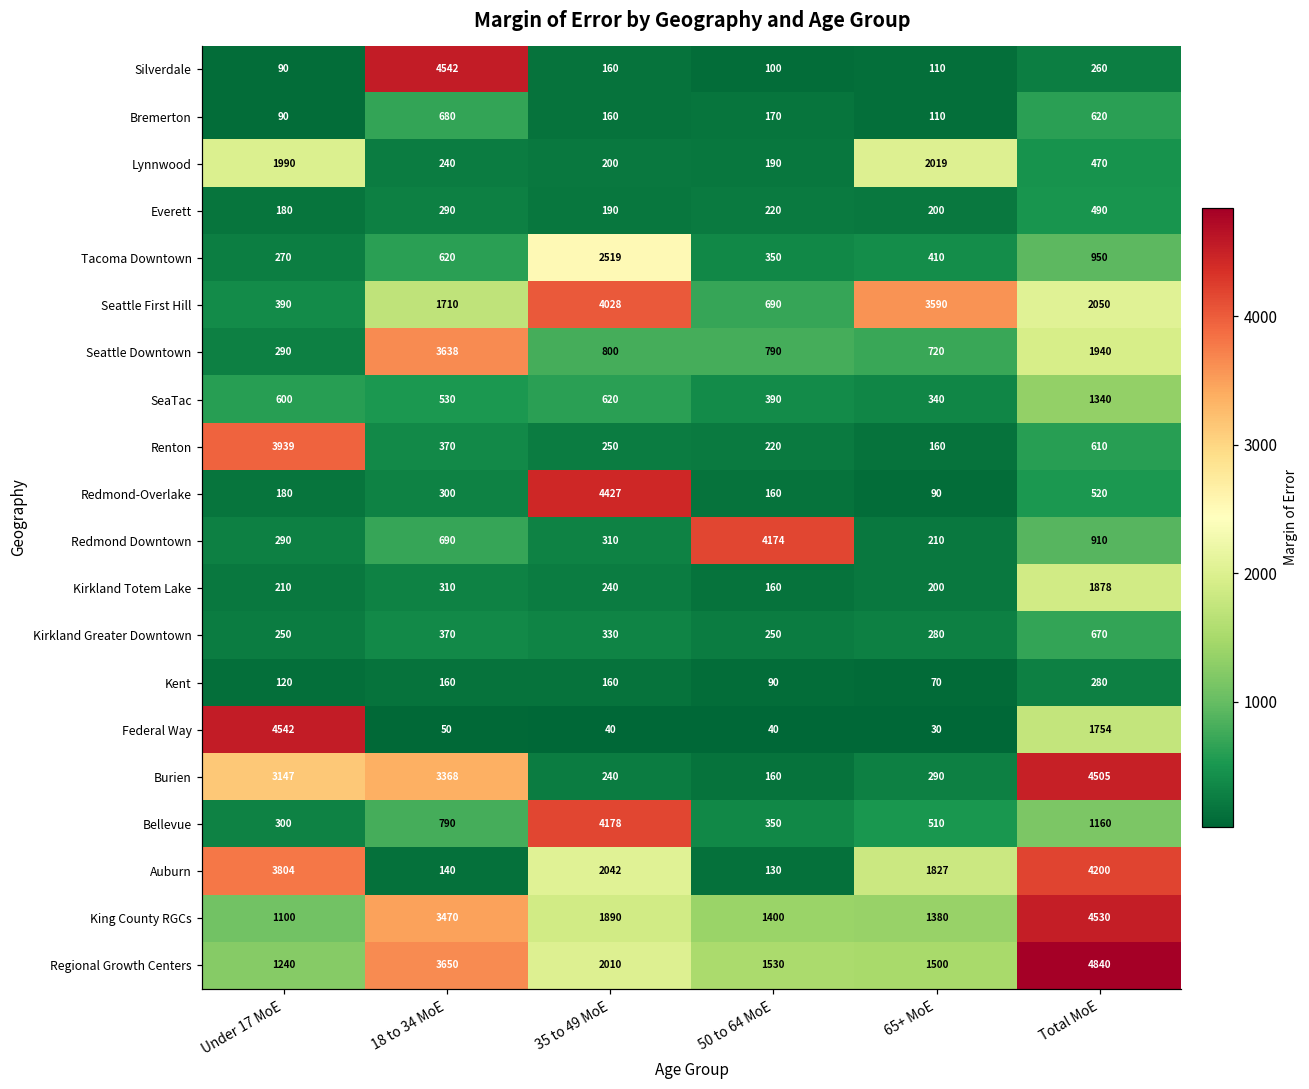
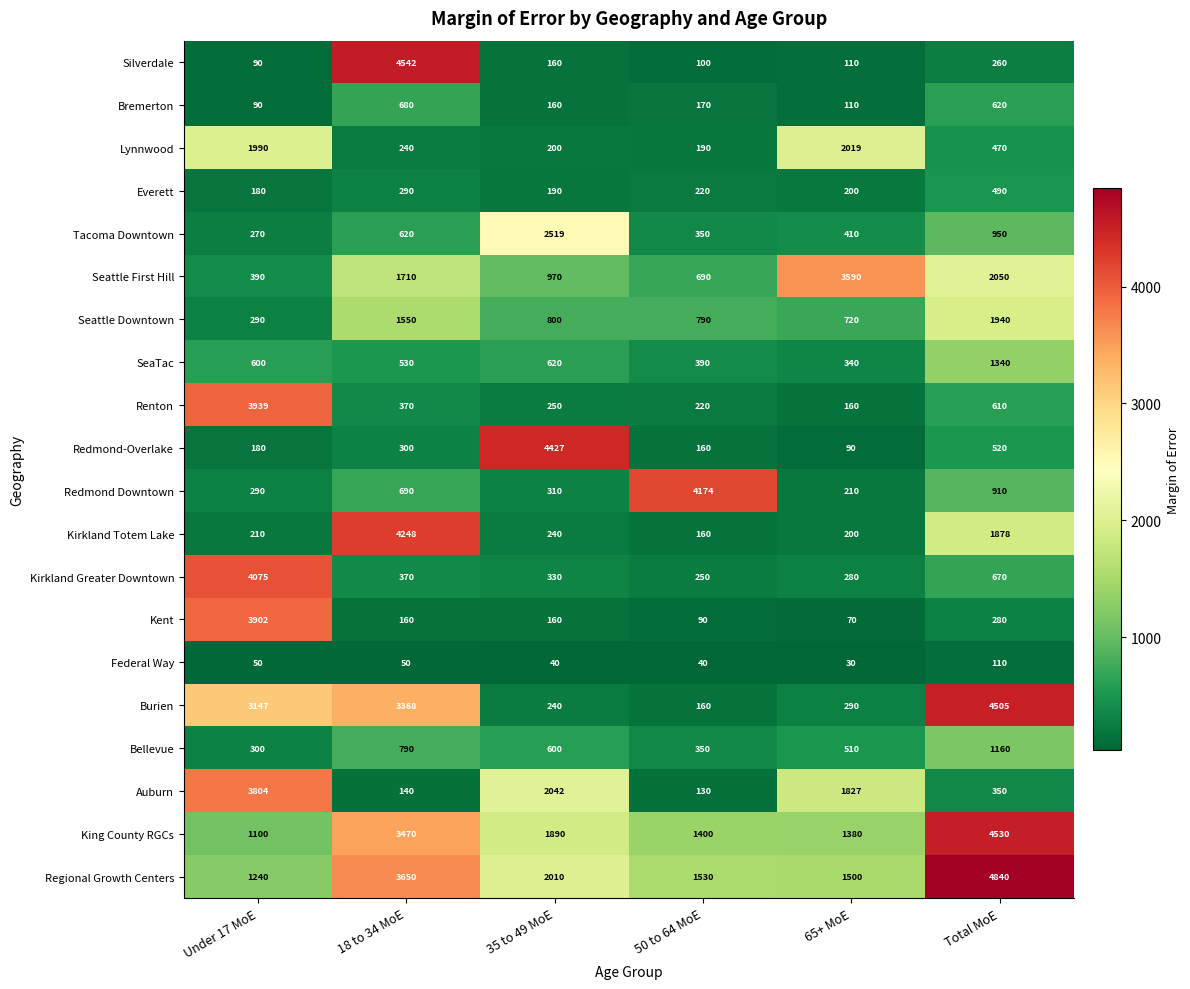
Seattle First Hill, 35 to 49 MoE: 4028 -> 970
Seattle Downtown, 18 to 34 MoE: 3638 -> 1550
Kirkland Totem Lake, 18 to 34 MoE: 310 -> 4248
Kirkland Greater Downtown, Under 17 MoE: 250 -> 4075
Kent, Under 17 MoE: 120 -> 3902
Federal Way, Under 17 MoE: 4542 -> 50
Federal Way, Total MoE: 1754 -> 110
Bellevue, 35 to 49 MoE: 4178 -> 600
Auburn, Total MoE: 4200 -> 350
